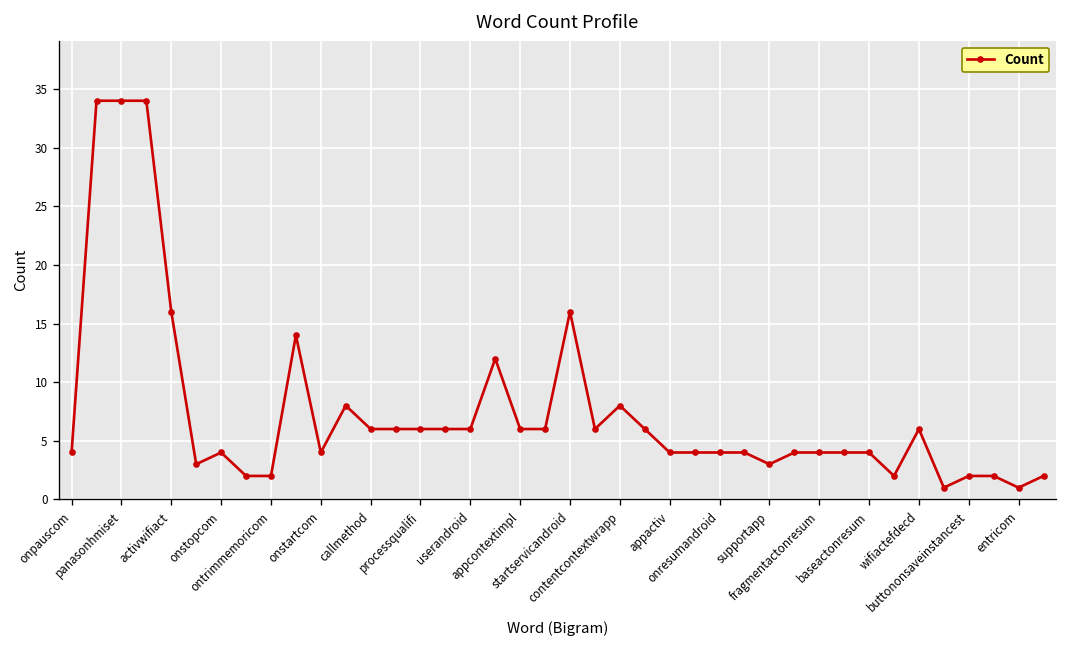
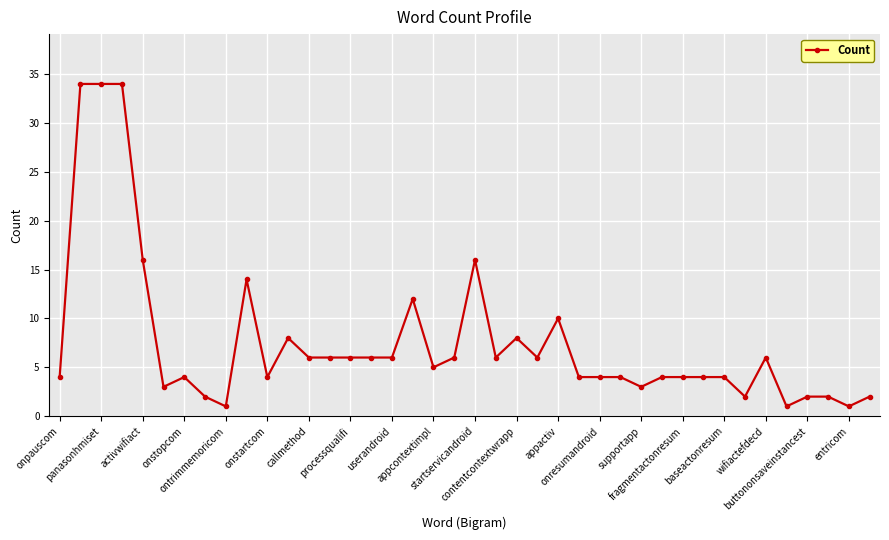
ontrimmemoricom: 2 -> 1
appcontextimpl: 6 -> 5
appactiv: 4 -> 10
